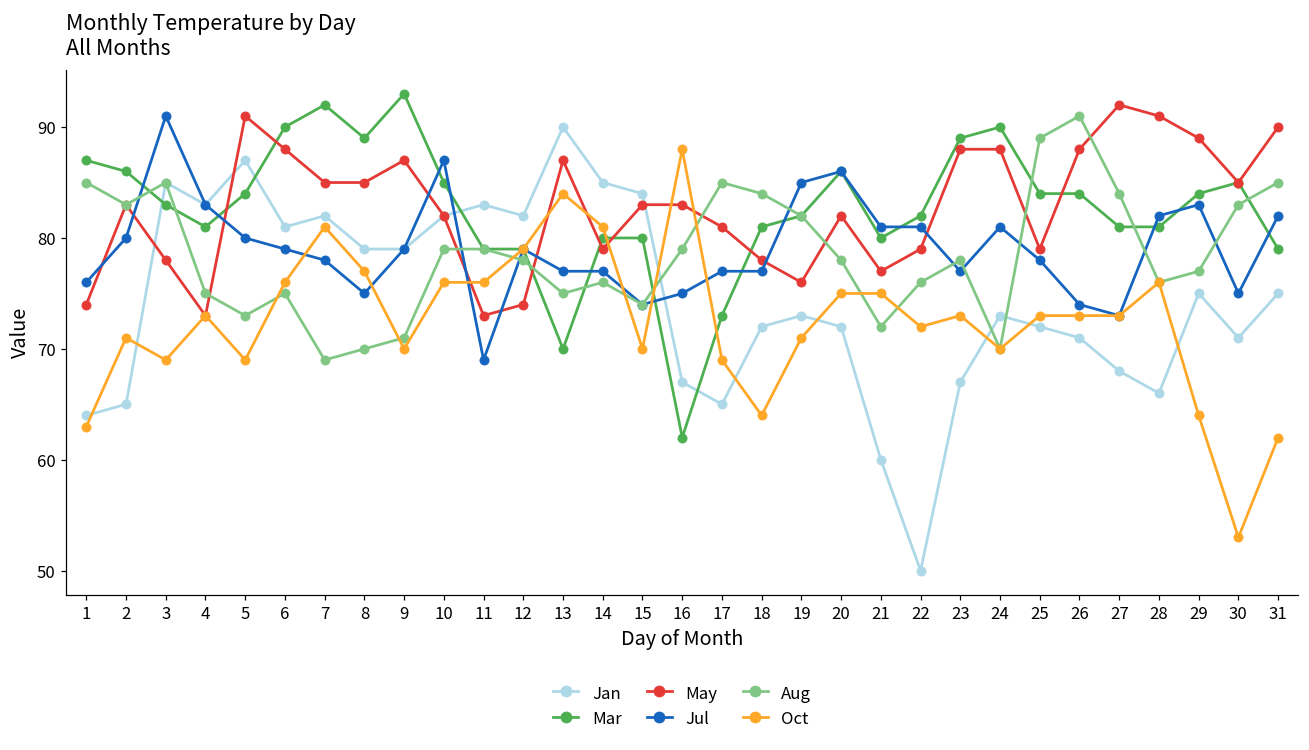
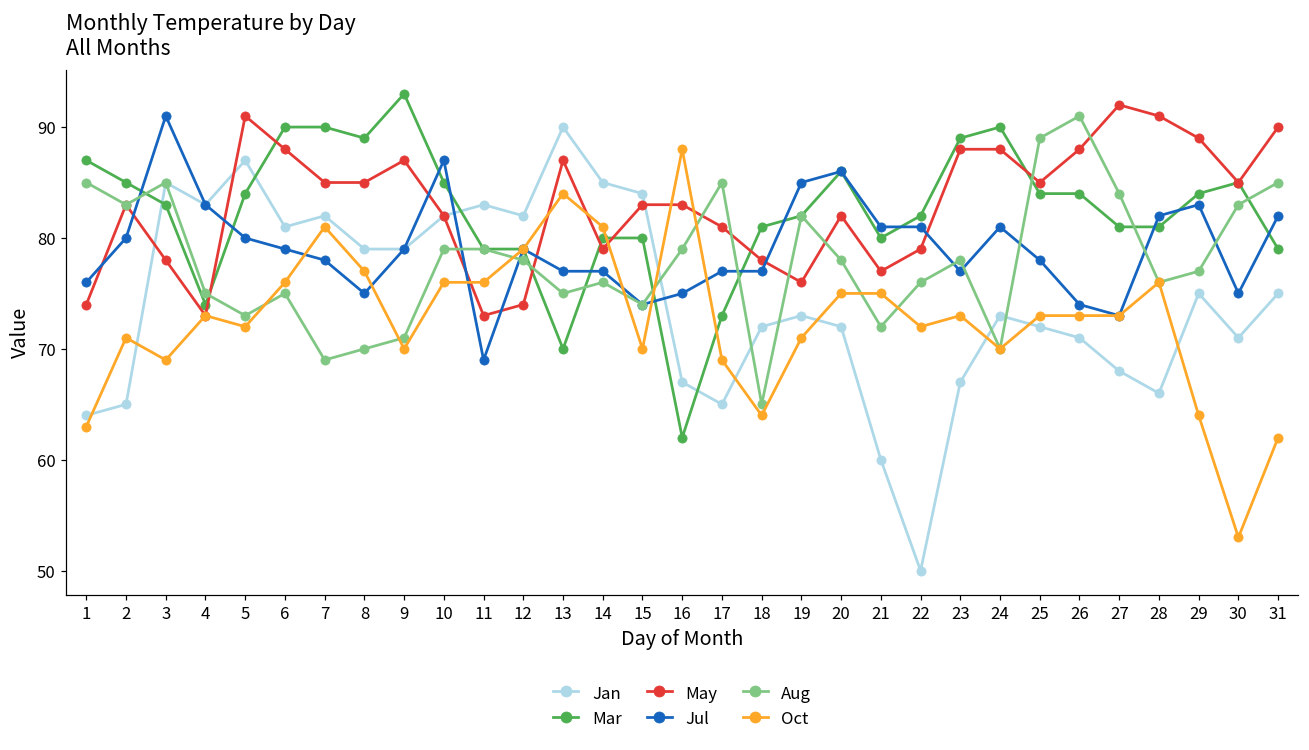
Mar, 2: 86 -> 85
Mar, 4: 81 -> 74
Oct, 5: 69 -> 72
Mar, 7: 92 -> 90
Aug, 18: 84 -> 65
May, 25: 79 -> 85
